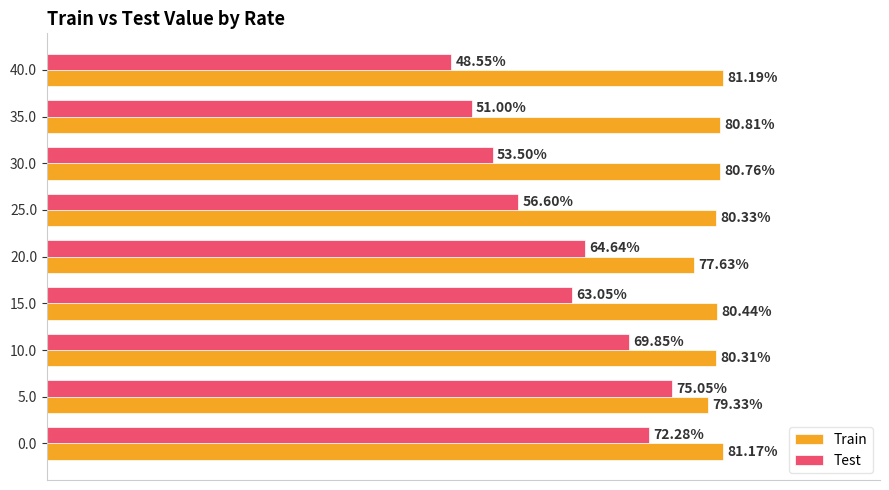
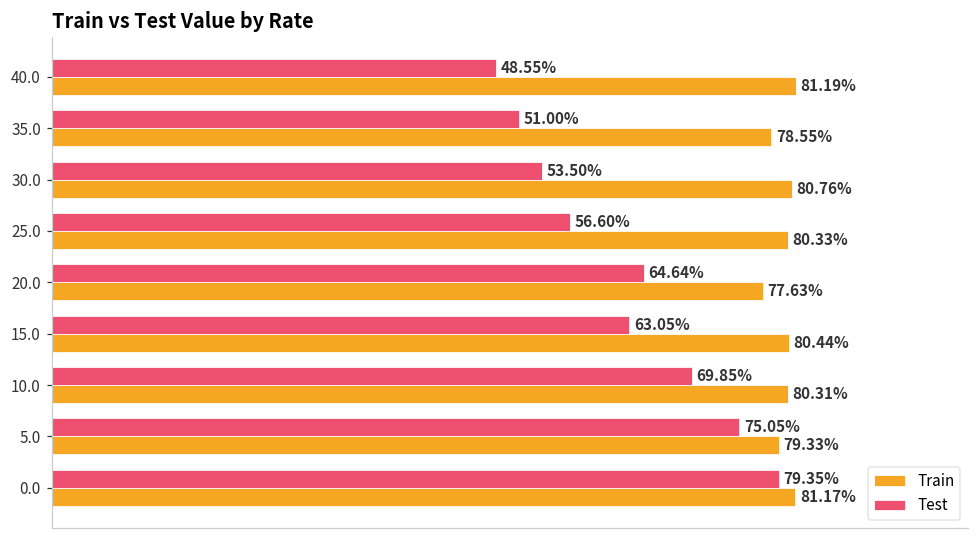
Train, 35.0: 80.81% -> 78.55%
Test, 0.0: 72.28% -> 79.35%
